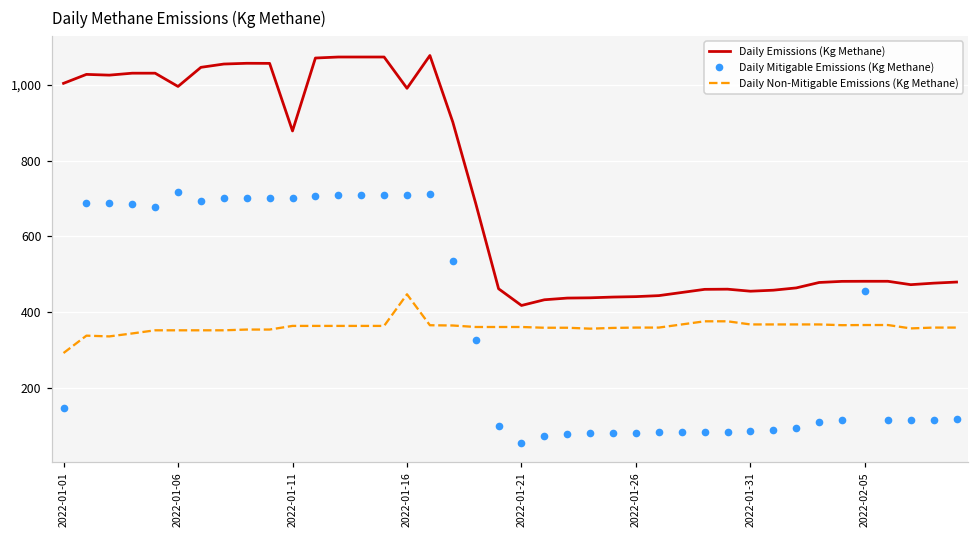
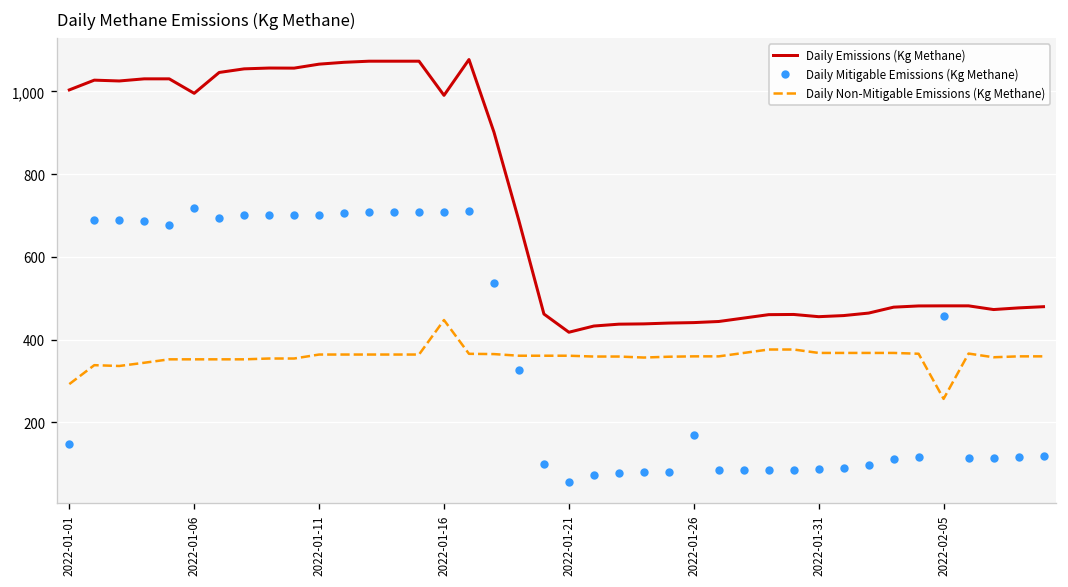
Daily Emissions (Kg Methane), 2022-01-11: 880 -> 1,070
Daily Mitigable Emissions (Kg Methane), 2022-01-26: 80 -> 170
Daily Non-Mitigable Emissions (Kg Methane), 2022-02-05: 370 -> 260
